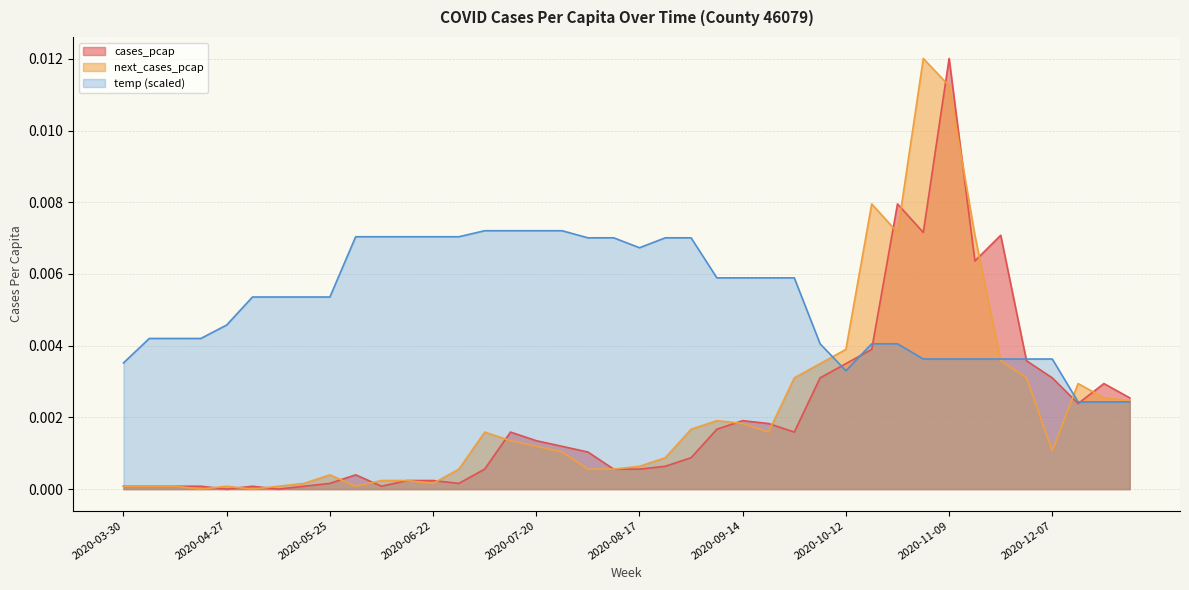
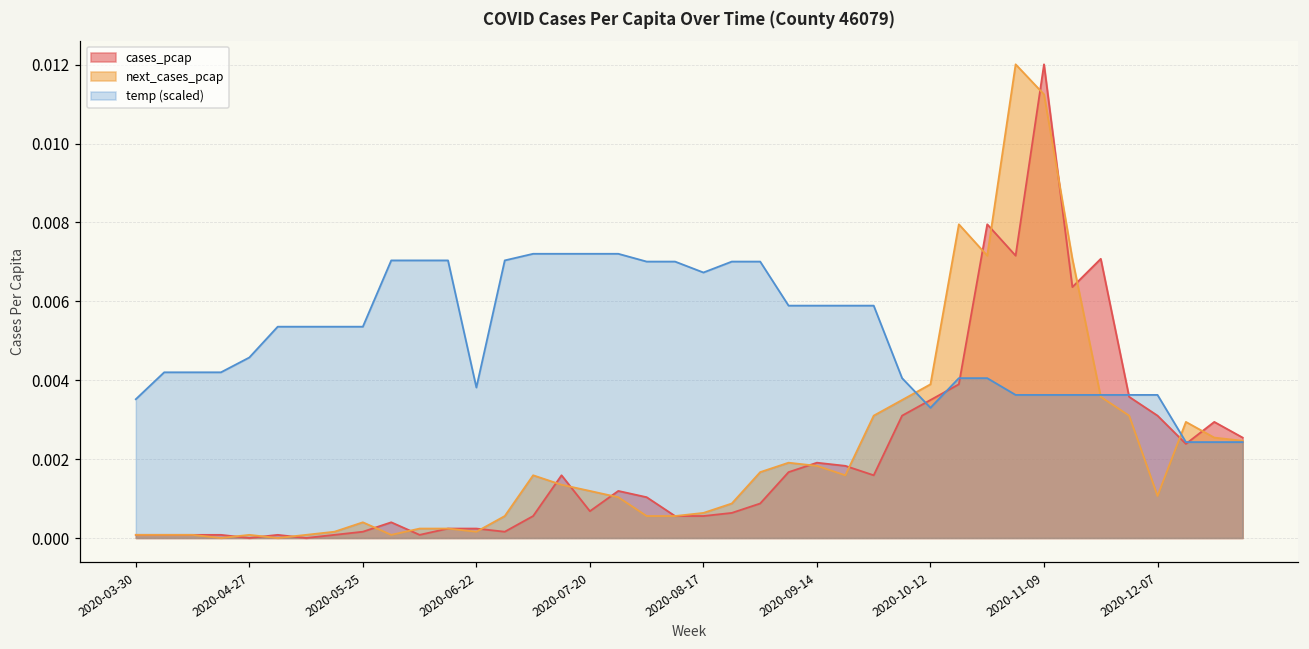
temp (scaled), 2020-06-22: 0.0070 -> 0.0038
cases_pcap, 2020-07-20: 0.0014 -> 0.0007
